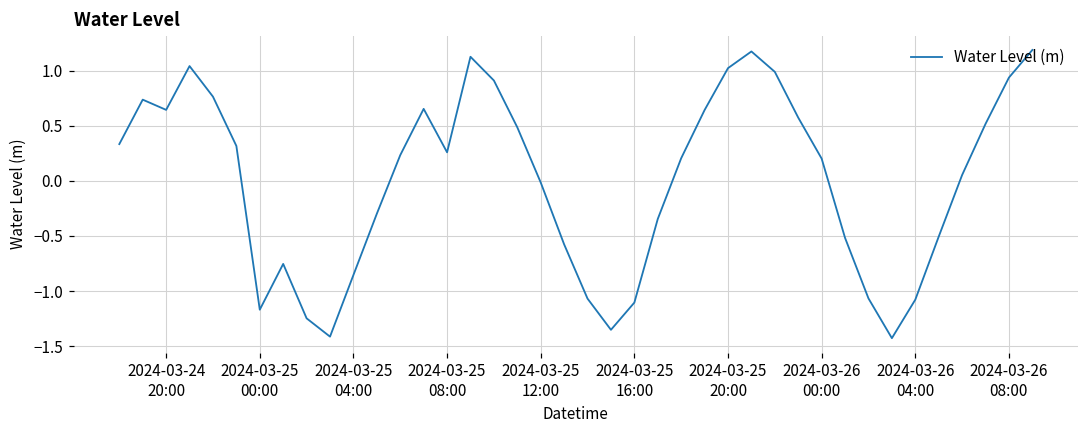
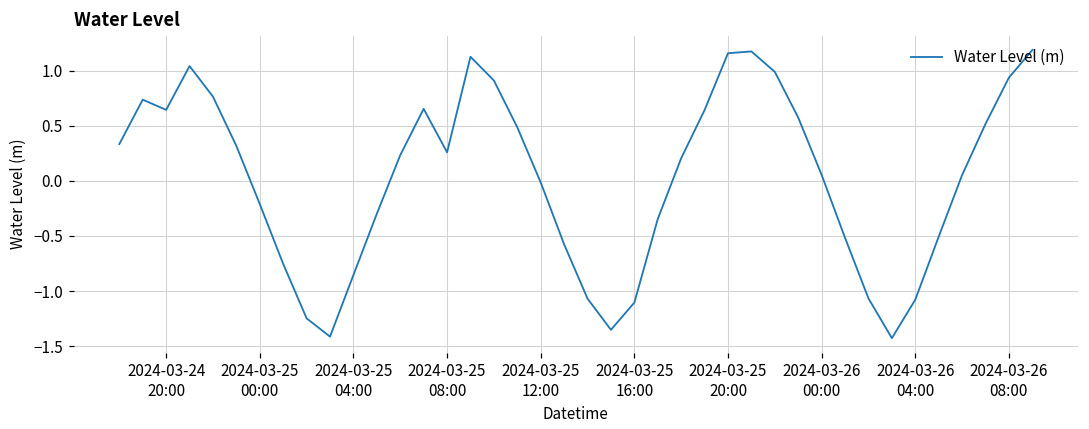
2024-03-25 00:00: -1.17 -> -0.21
2024-03-25 20:00: 1.02 -> 1.16
2024-03-26 00:00: 0.20 -> 0.05
